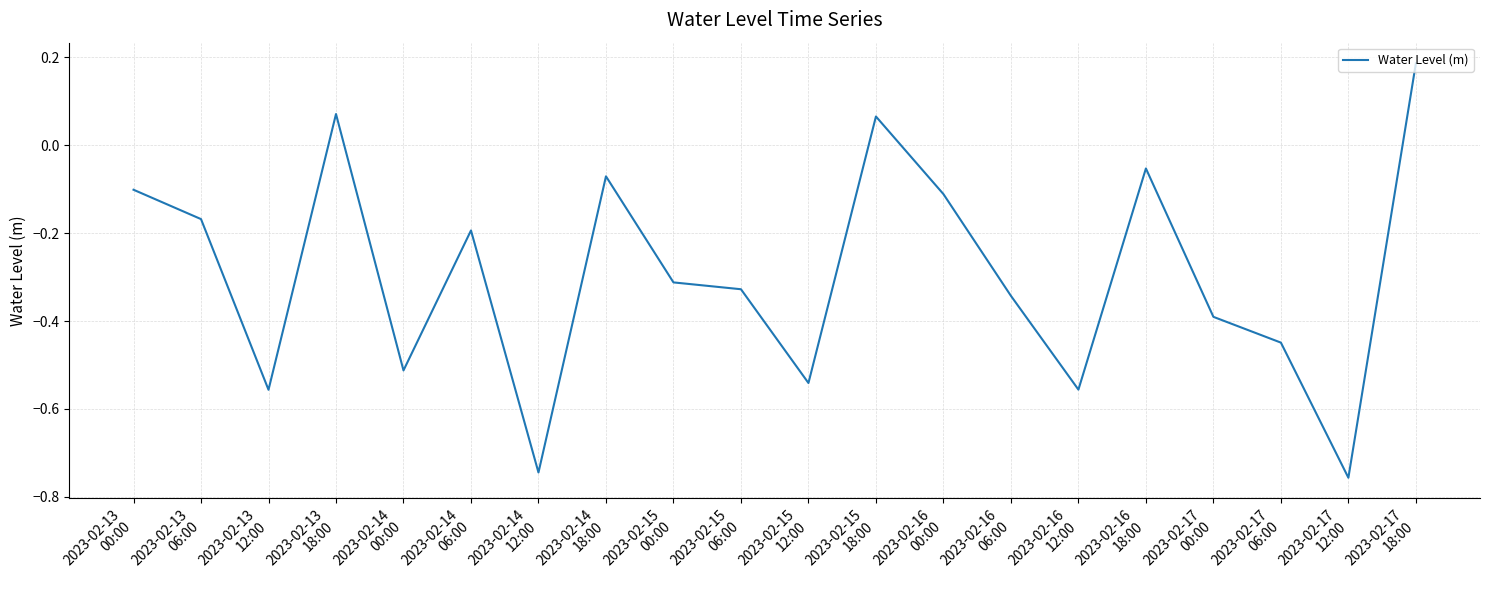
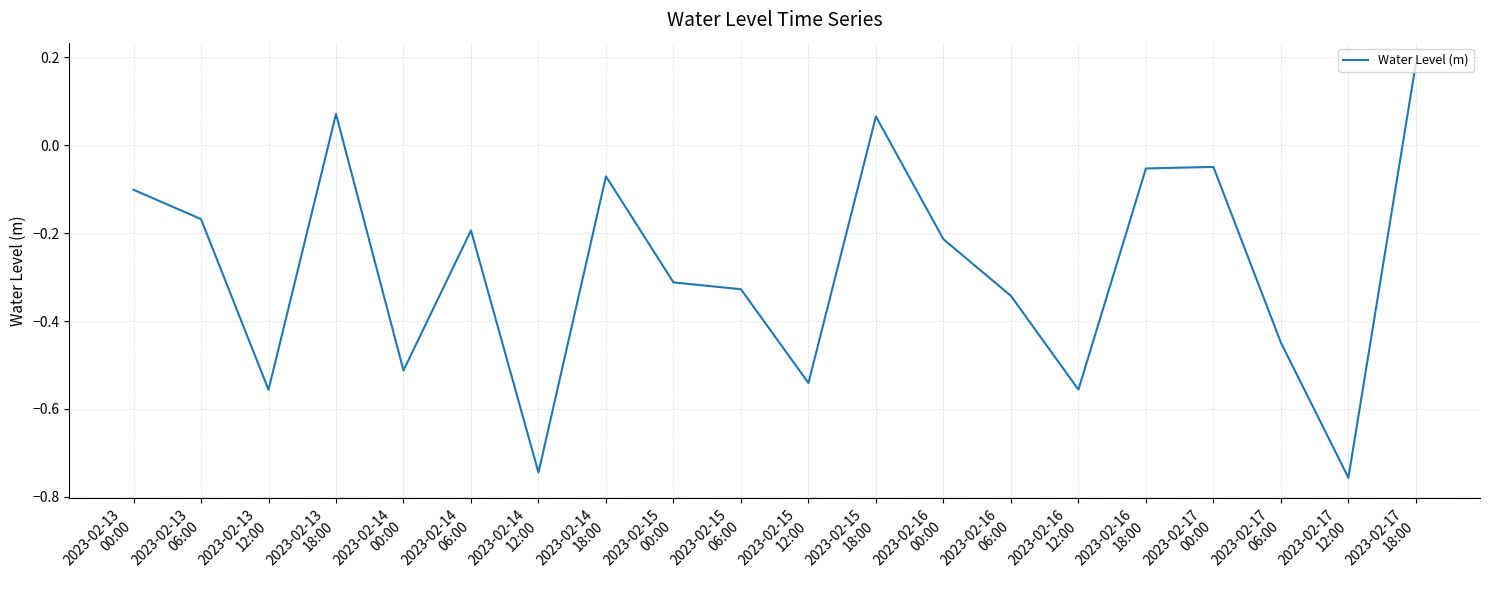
2023-02-16 00:00: -0.11 -> -0.21
2023-02-17 00:00: -0.39 -> -0.05
